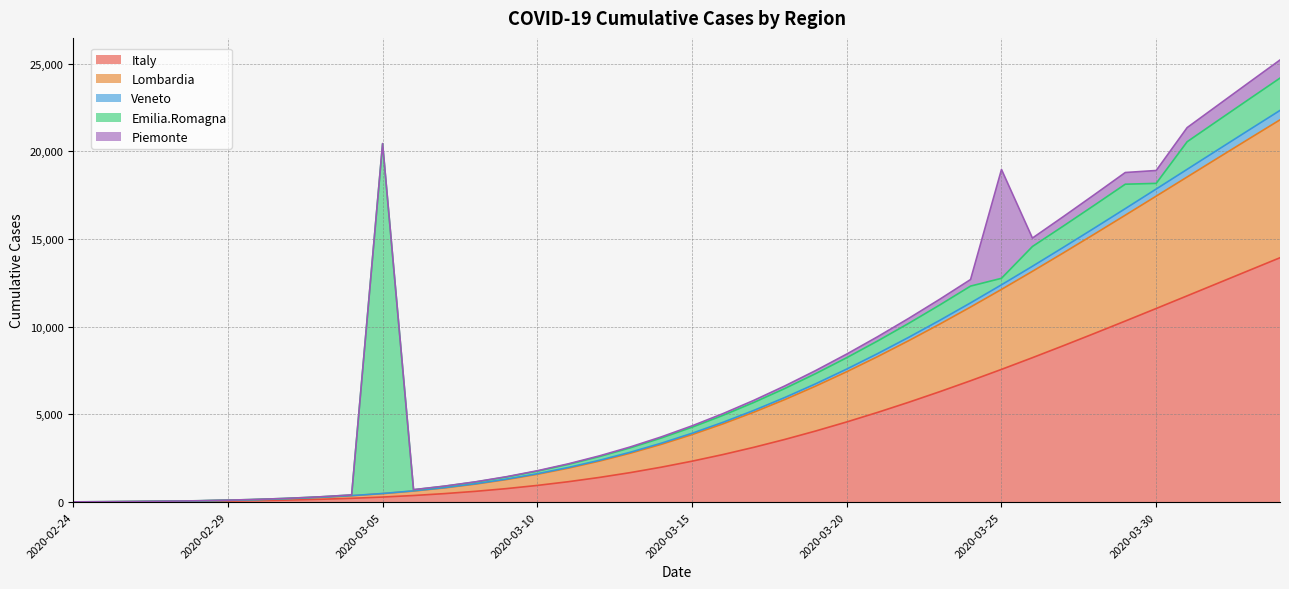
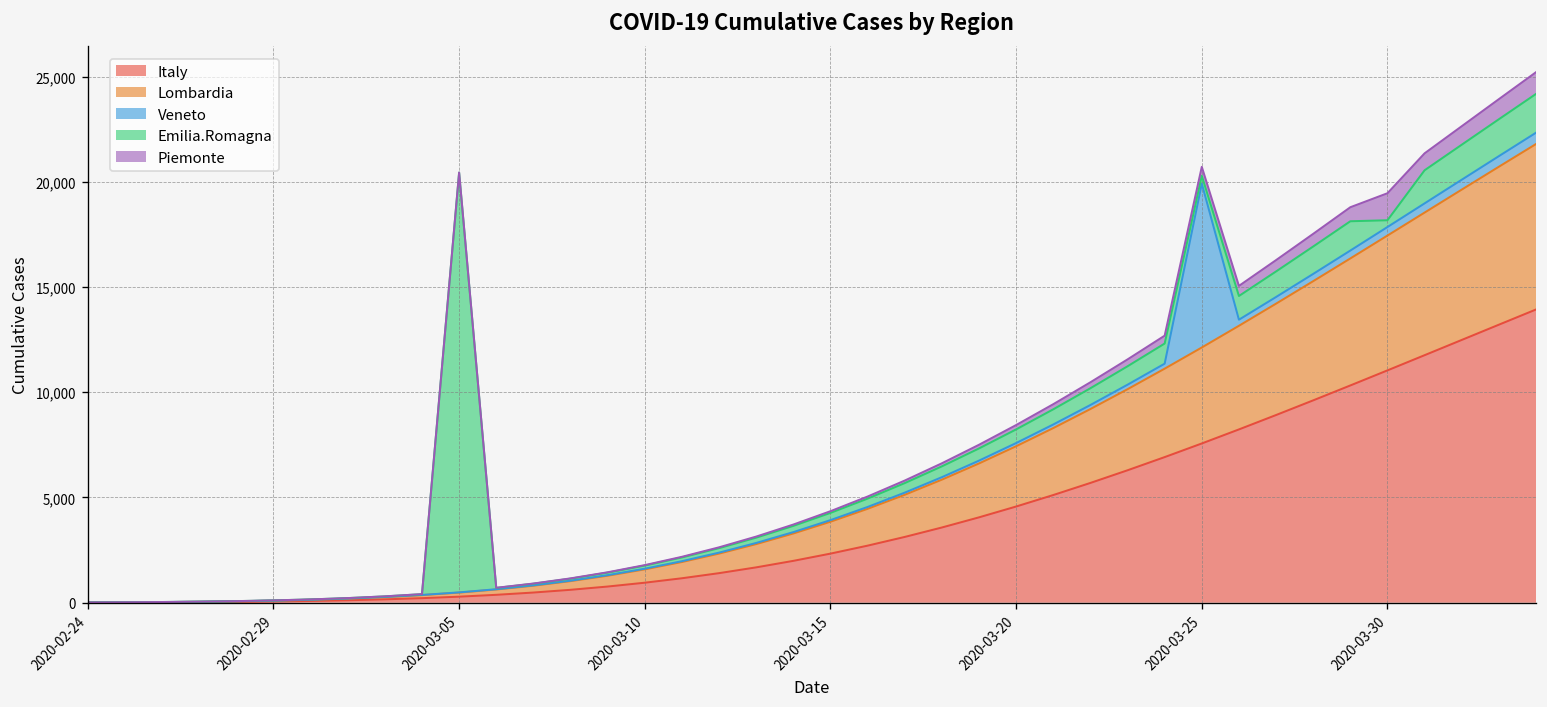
Veneto, 2020-03-25: 300 -> 7,800
Piemonte, 2020-03-25: 6,200 -> 400
Piemonte, 2020-03-30: 700 -> 1,300
